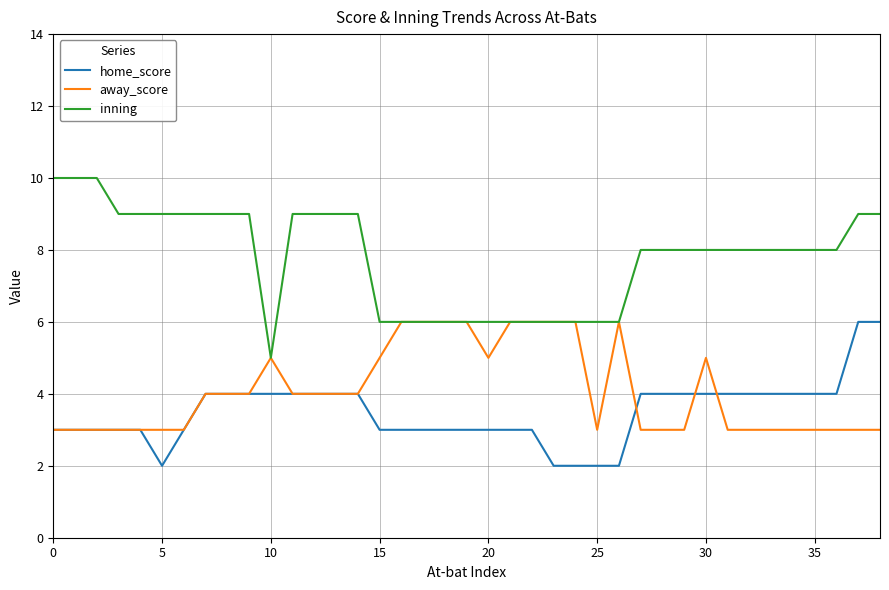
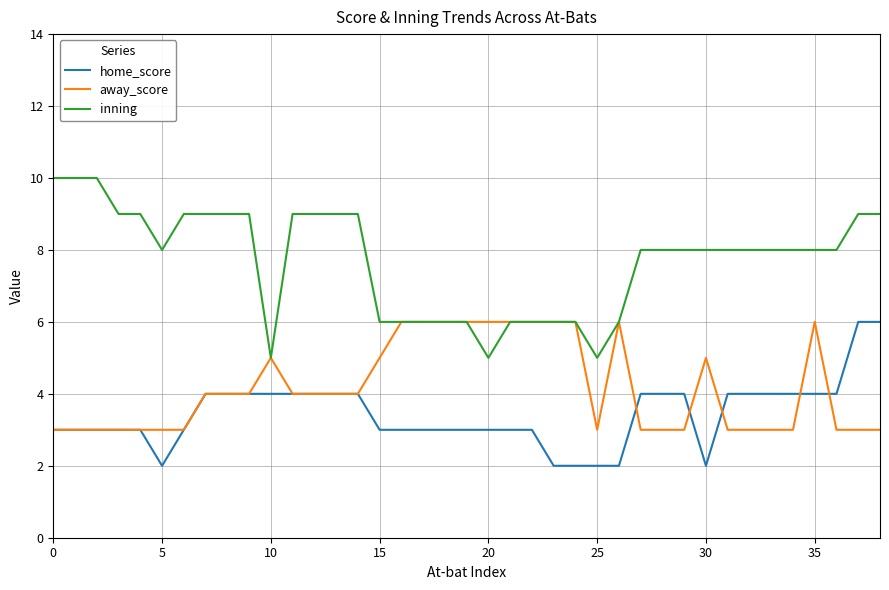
inning, 5: 9 -> 8
away_score, 20: 5 -> 6
inning, 20: 6 -> 5
inning, 25: 6 -> 5
home_score, 30: 4 -> 2
away_score, 35: 3 -> 6
